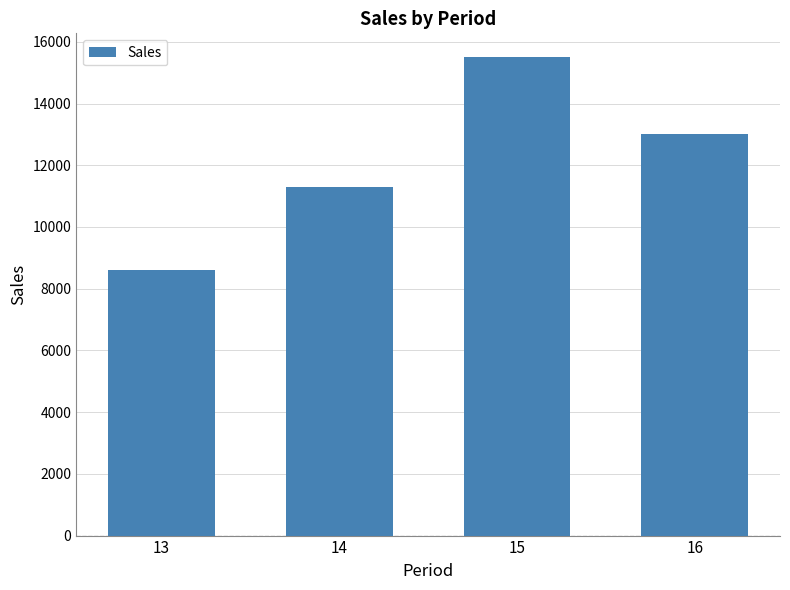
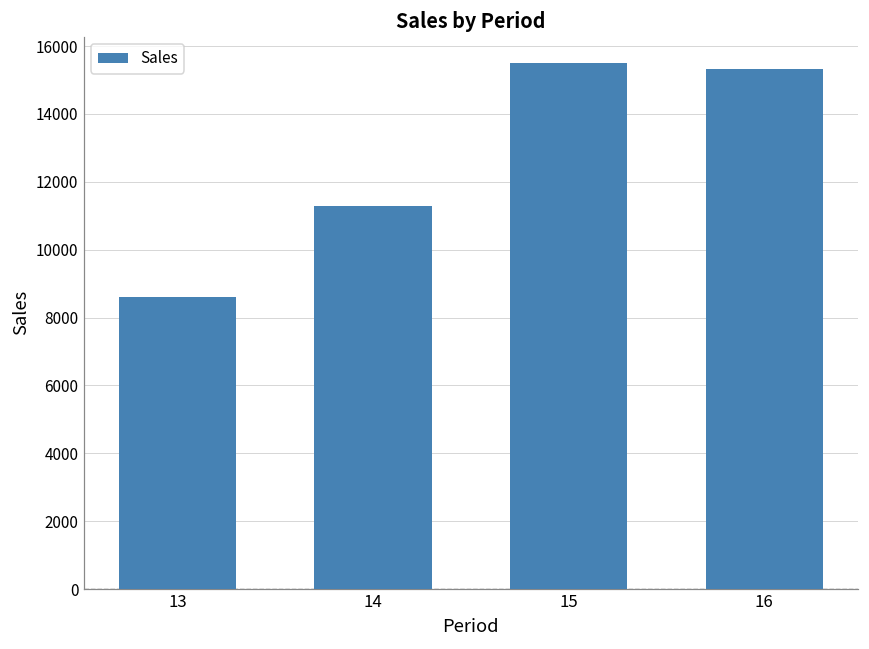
16: 13000 -> 15300
